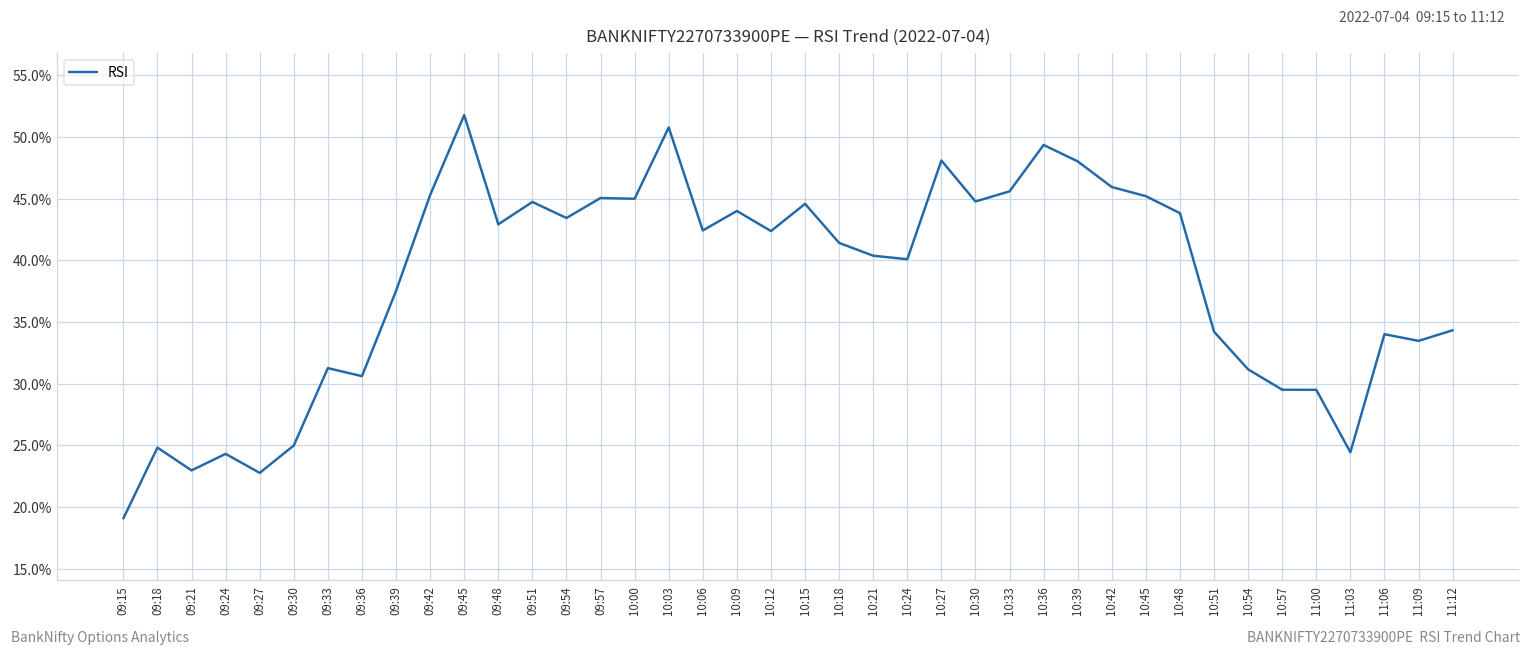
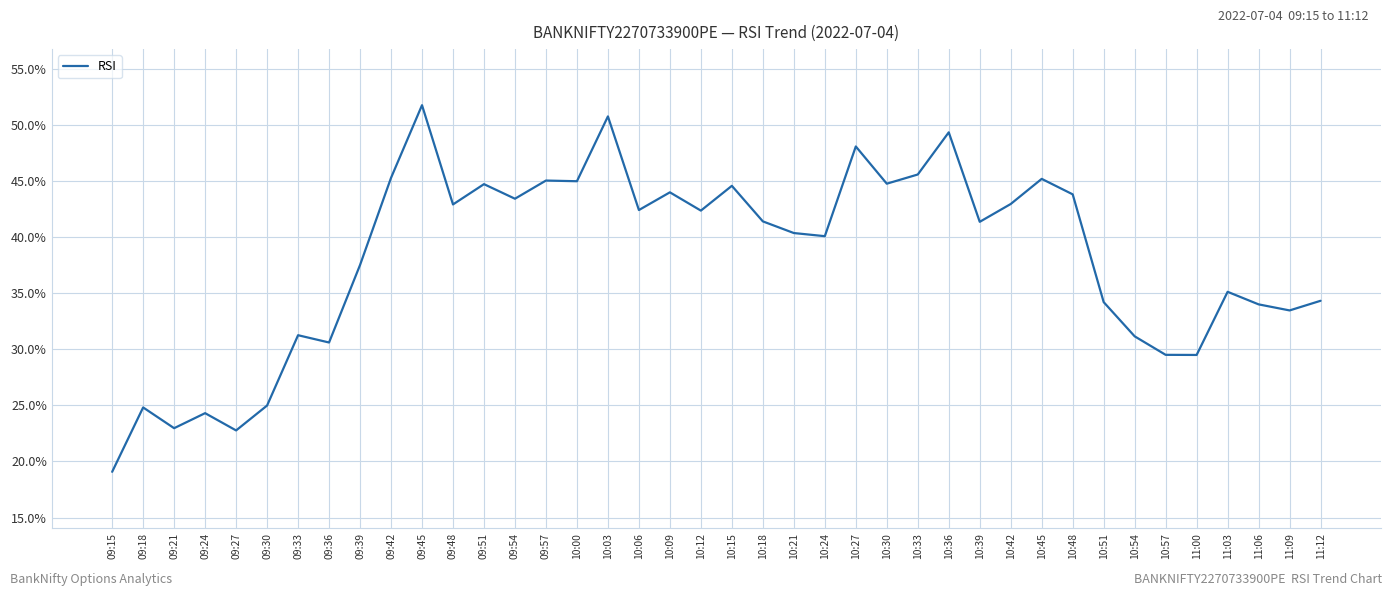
10:39: 48.0% -> 41.4%
10:42: 45.9% -> 43.0%
11:03: 24.4% -> 35.1%
